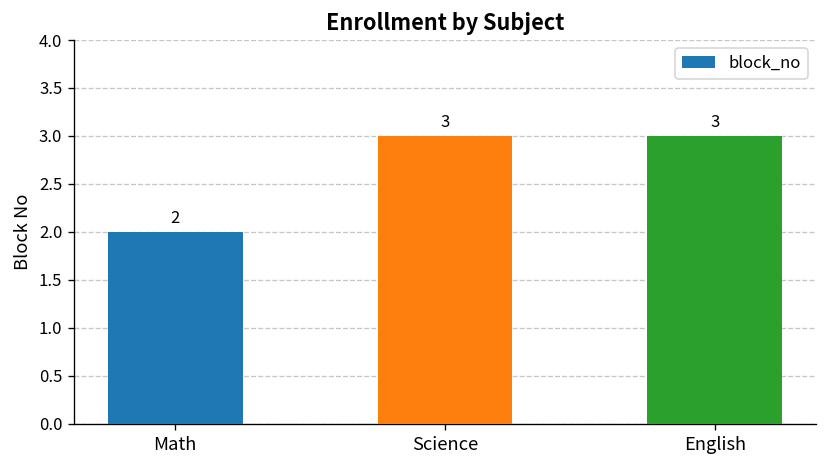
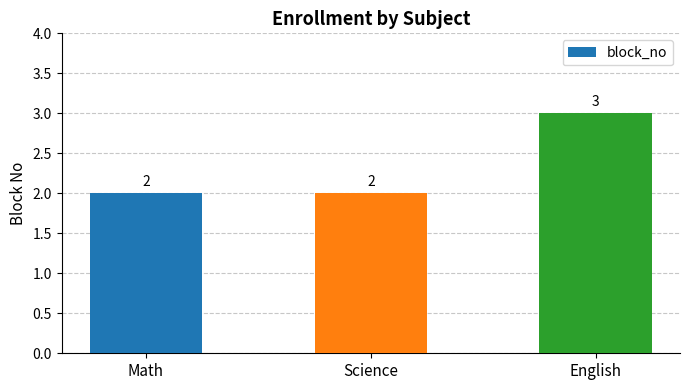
Science: 3 -> 2
